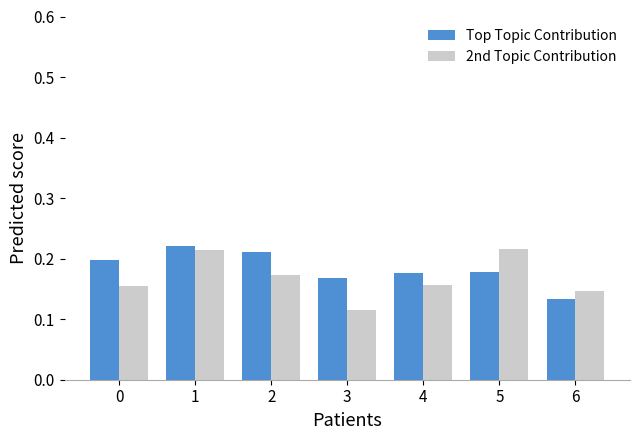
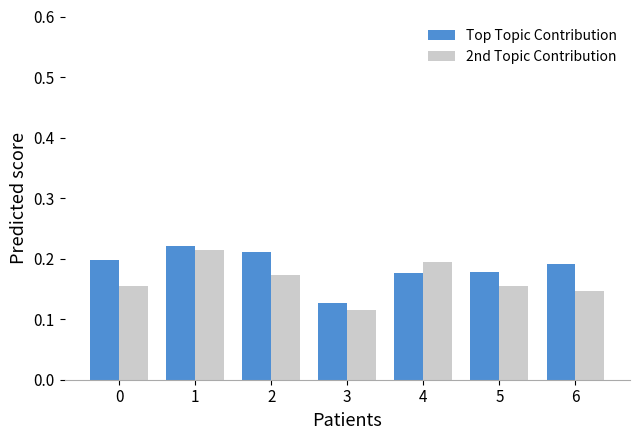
Top Topic Contribution, 3: 0.17 -> 0.13
2nd Topic Contribution, 4: 0.16 -> 0.19
2nd Topic Contribution, 5: 0.22 -> 0.16
Top Topic Contribution, 6: 0.13 -> 0.19
